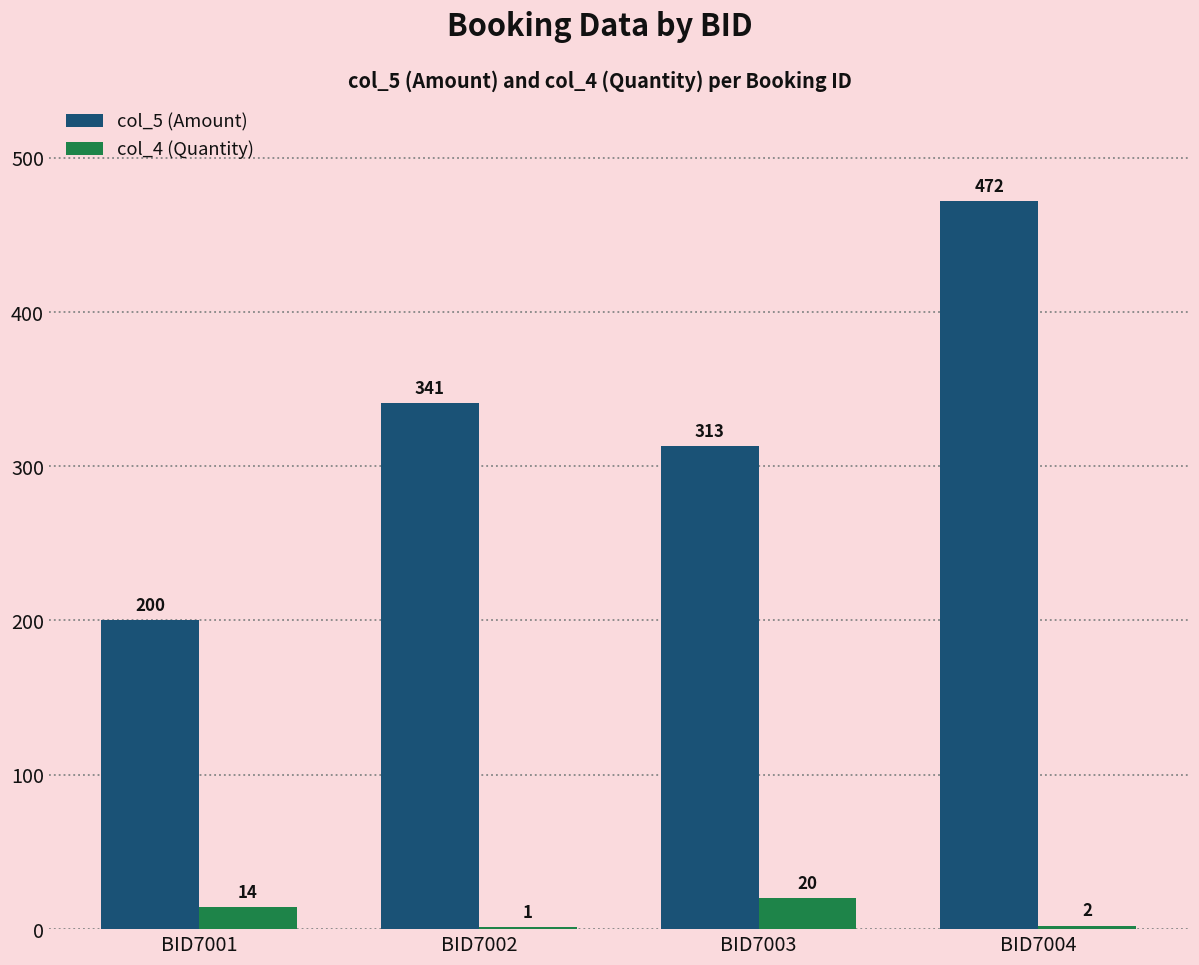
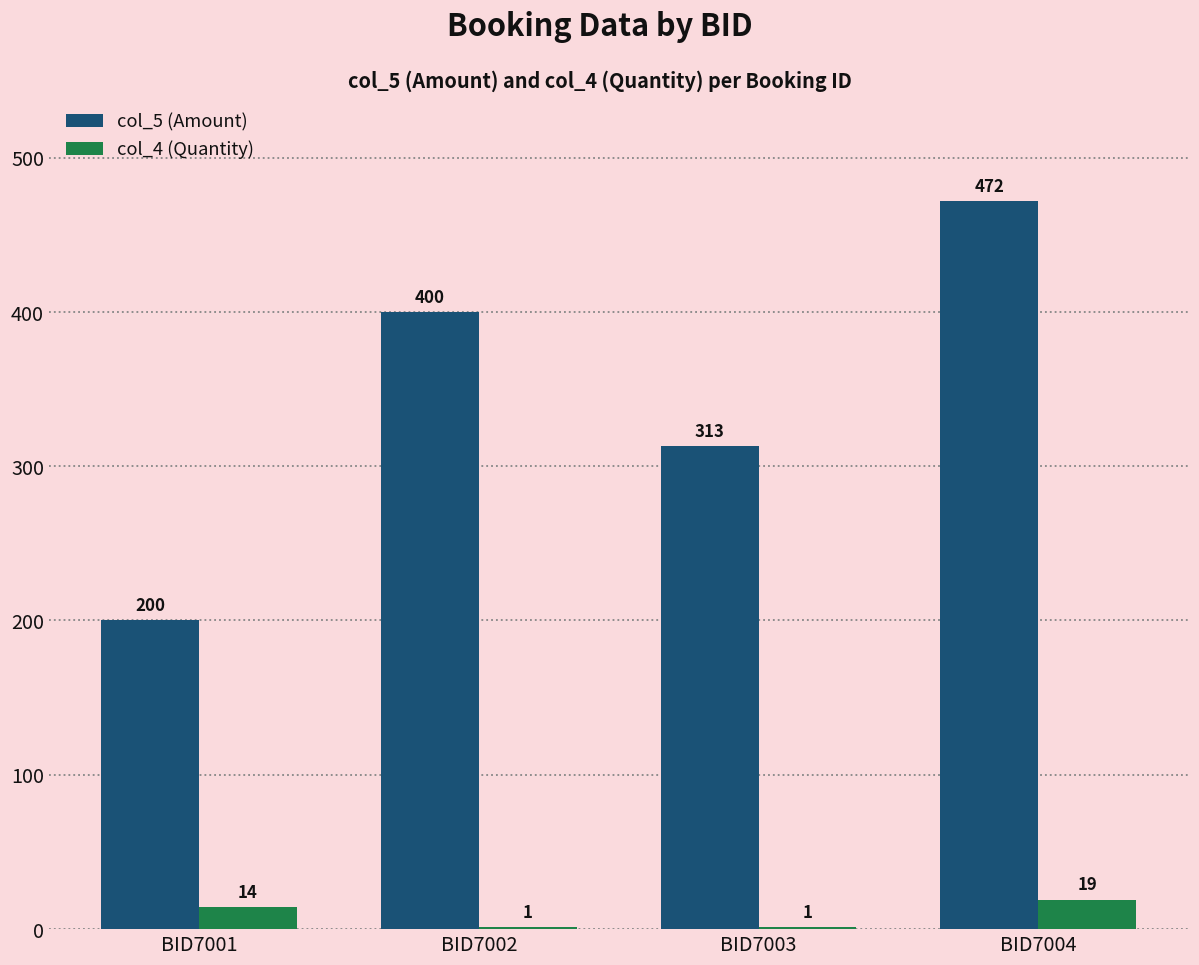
col_5 (Amount), BID7002: 341 -> 400
col_4 (Quantity), BID7003: 20 -> 1
col_4 (Quantity), BID7004: 2 -> 19
